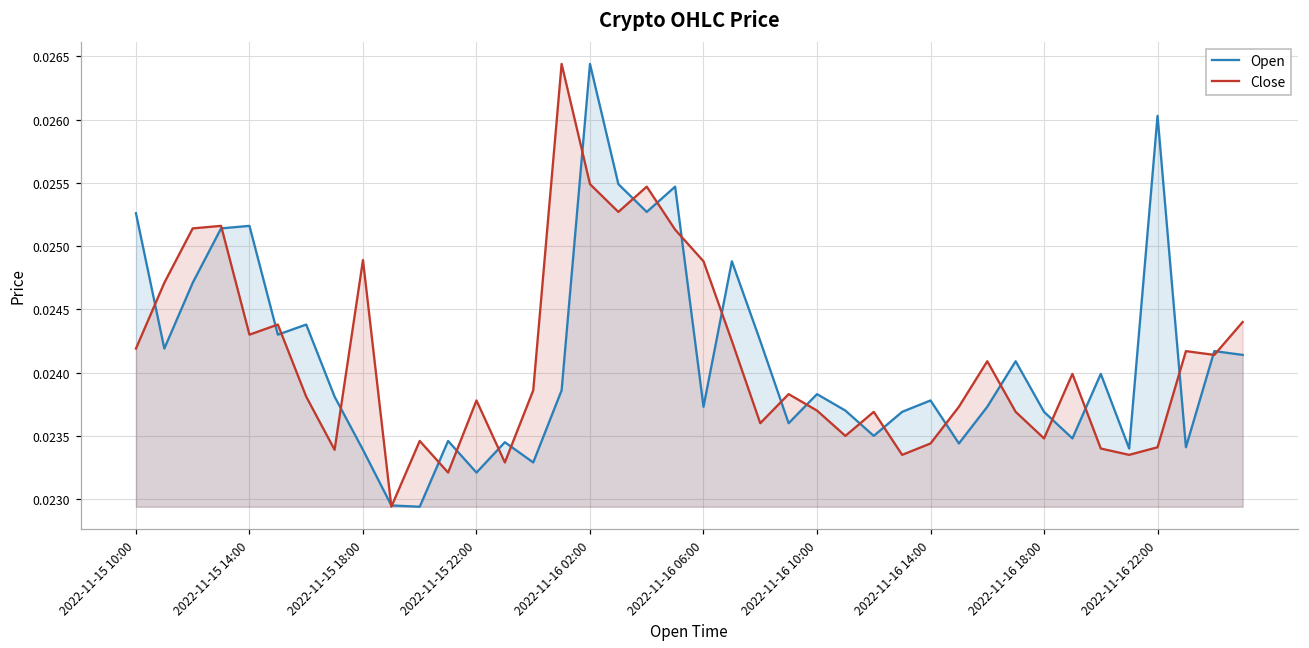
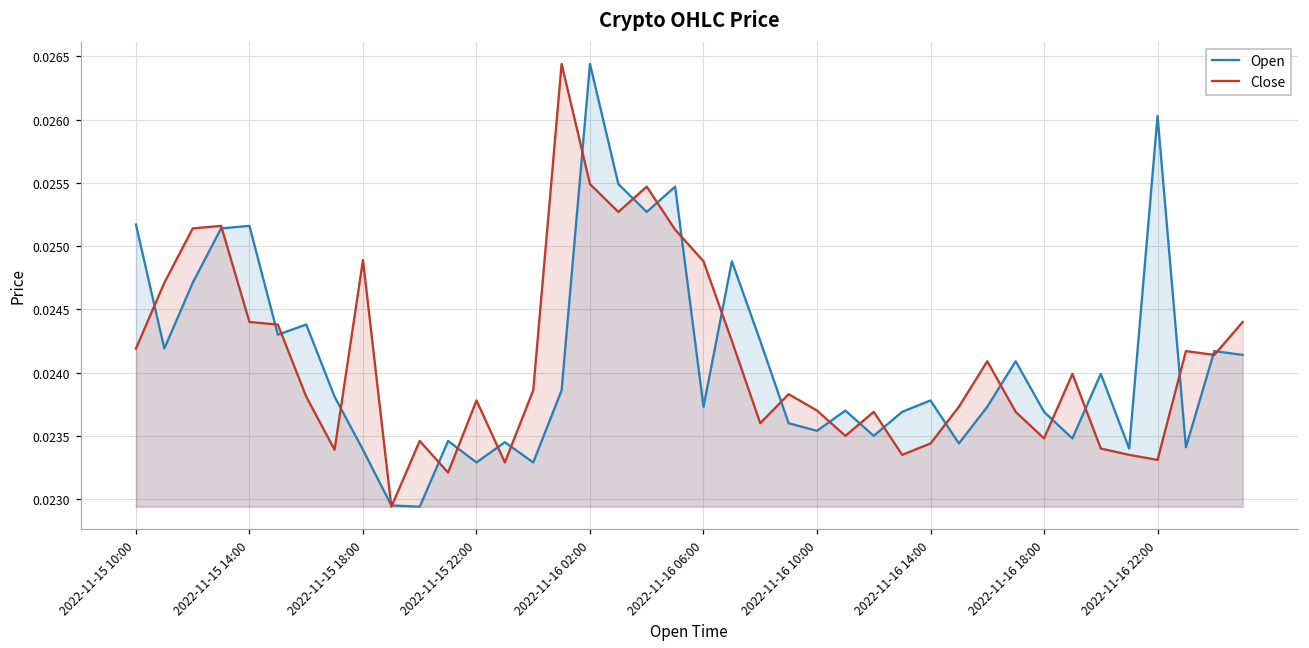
Open, 2022-11-15 10:00: 0.02526 -> 0.02517
Close, 2022-11-15 14:00: 0.0243 -> 0.0244
Open, 2022-11-15 22:00: 0.02321 -> 0.02329
Open, 2022-11-16 10:00: 0.02383 -> 0.02354
Close, 2022-11-16 22:00: 0.02341 -> 0.02331
